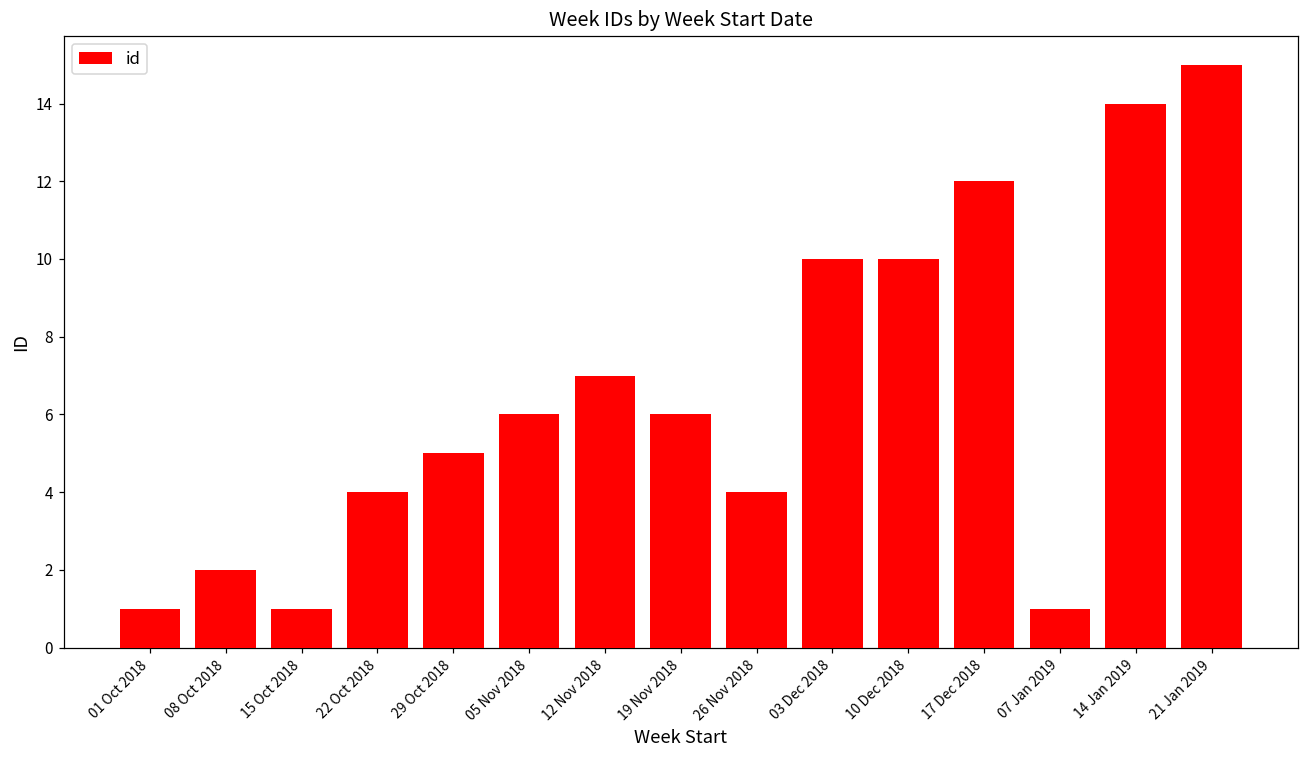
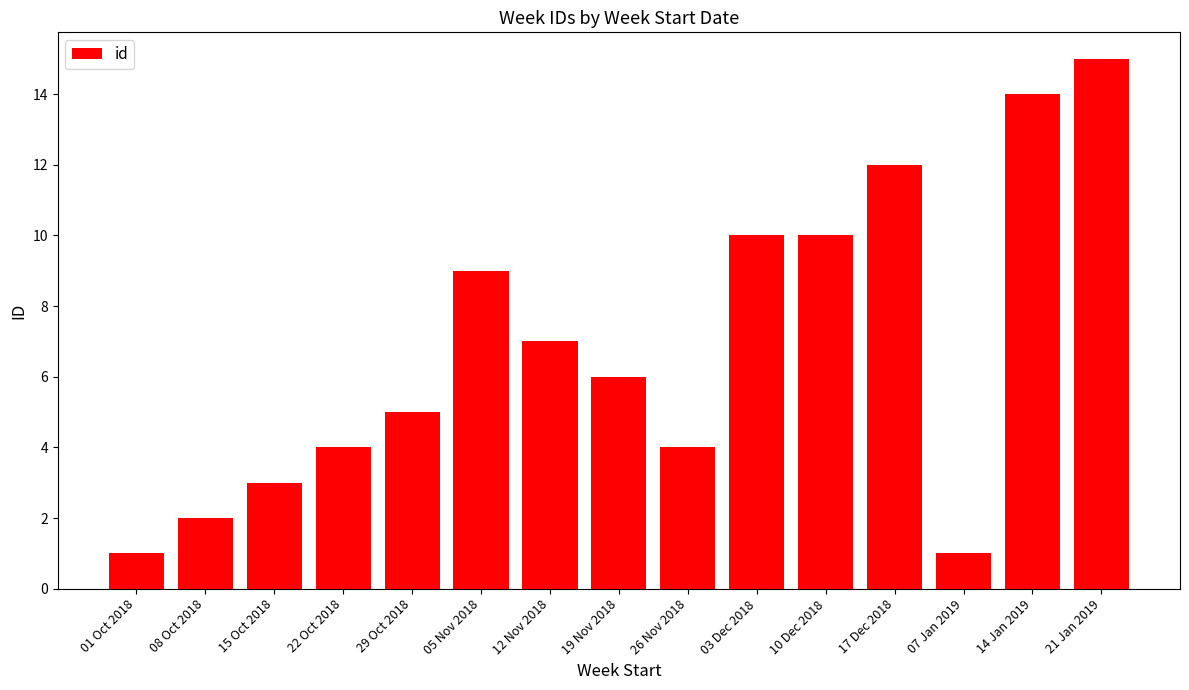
15 Oct 2018: 1 -> 3
05 Nov 2018: 6 -> 9
